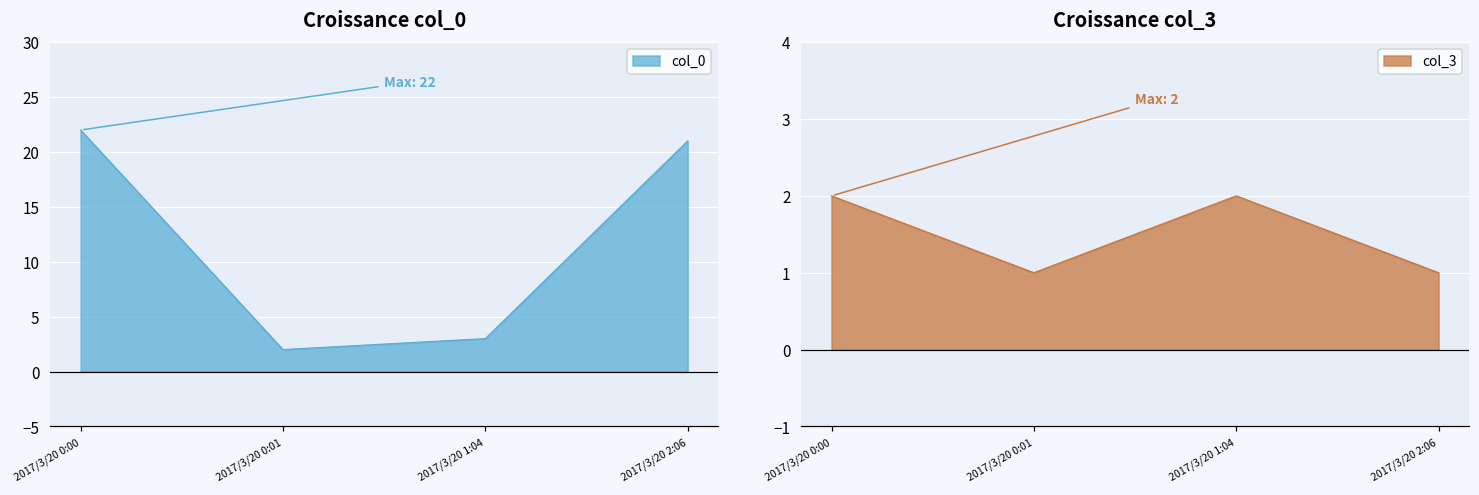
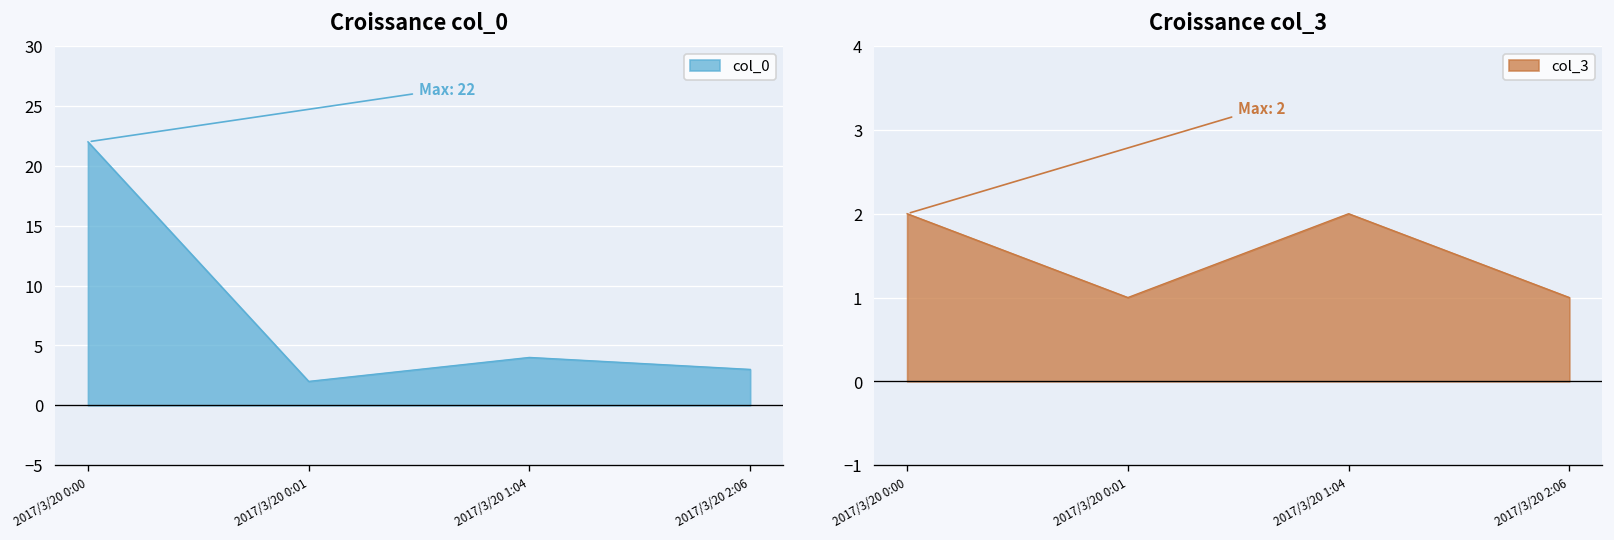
Croissance col_0, 2017/3/20 1:04: 3 -> 4
Croissance col_0, 2017/3/20 2:06: 21 -> 3
